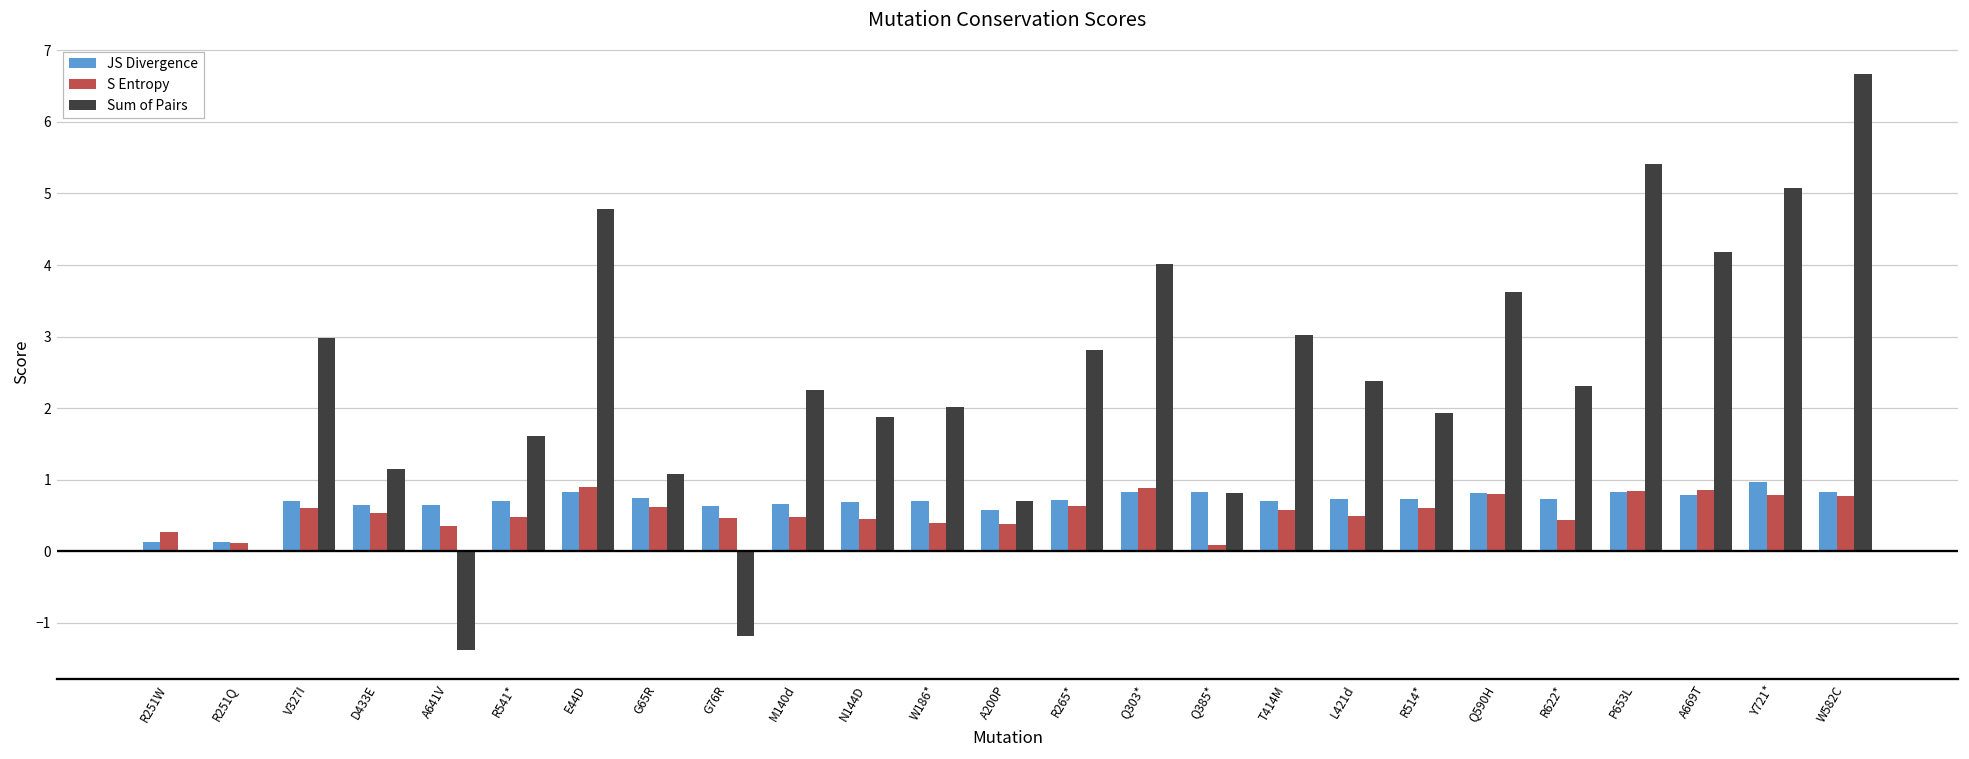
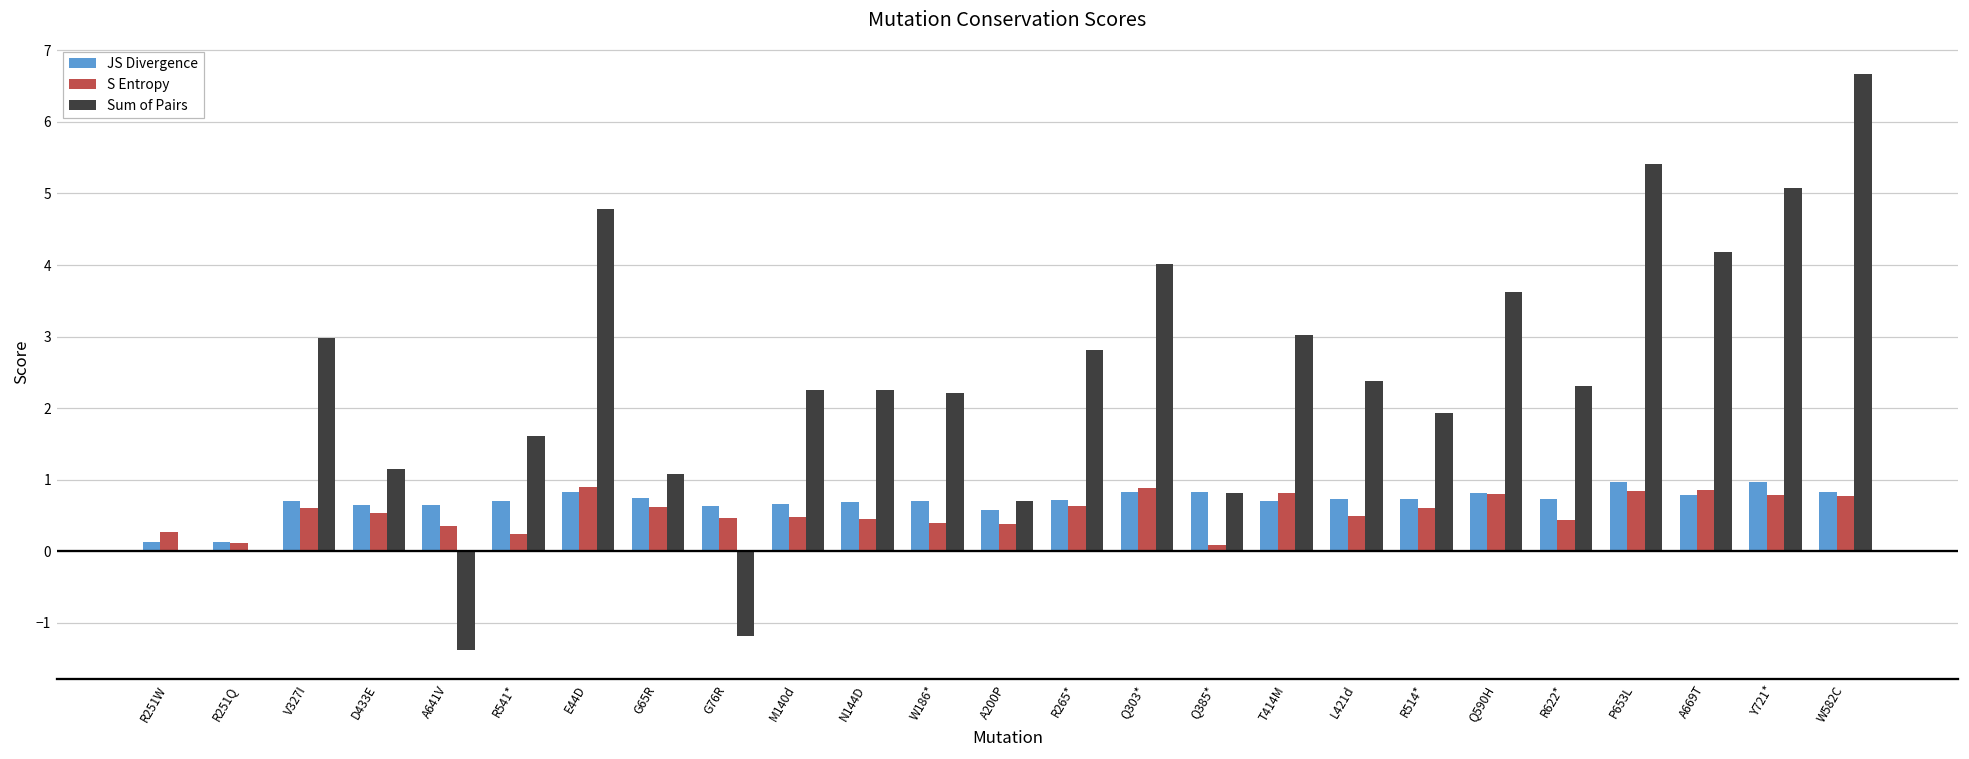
S Entropy, R541*: 0.5 -> 0.2
Sum of Pairs, N144D: 1.9 -> 2.2
Sum of Pairs, W186*: 2.0 -> 2.2
S Entropy, T414M: 0.6 -> 0.8
JS Divergence, P653L: 0.8 -> 1.0
